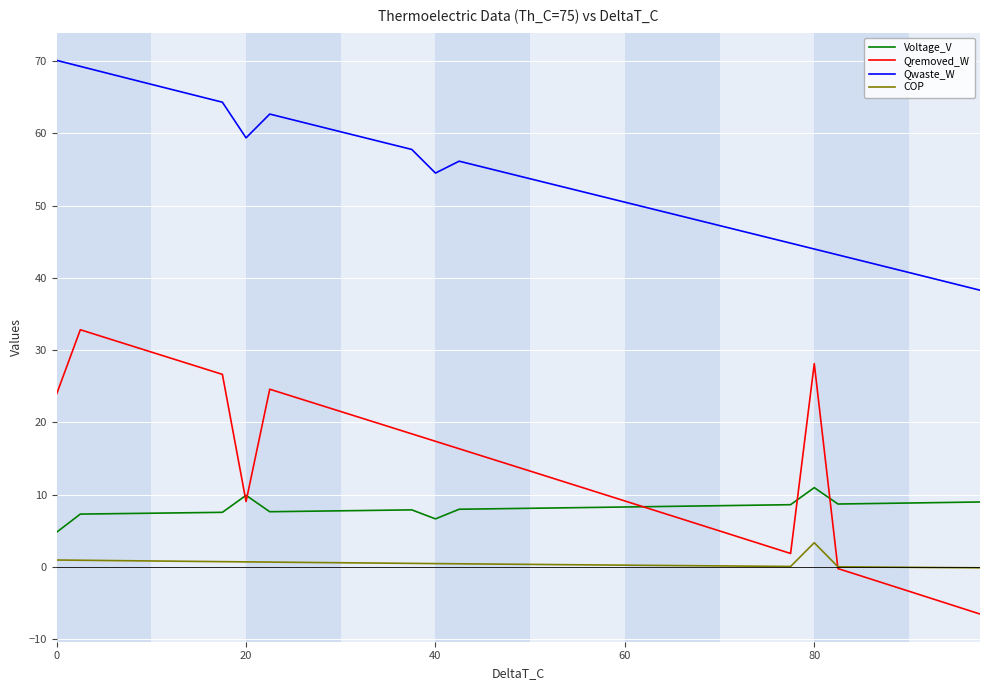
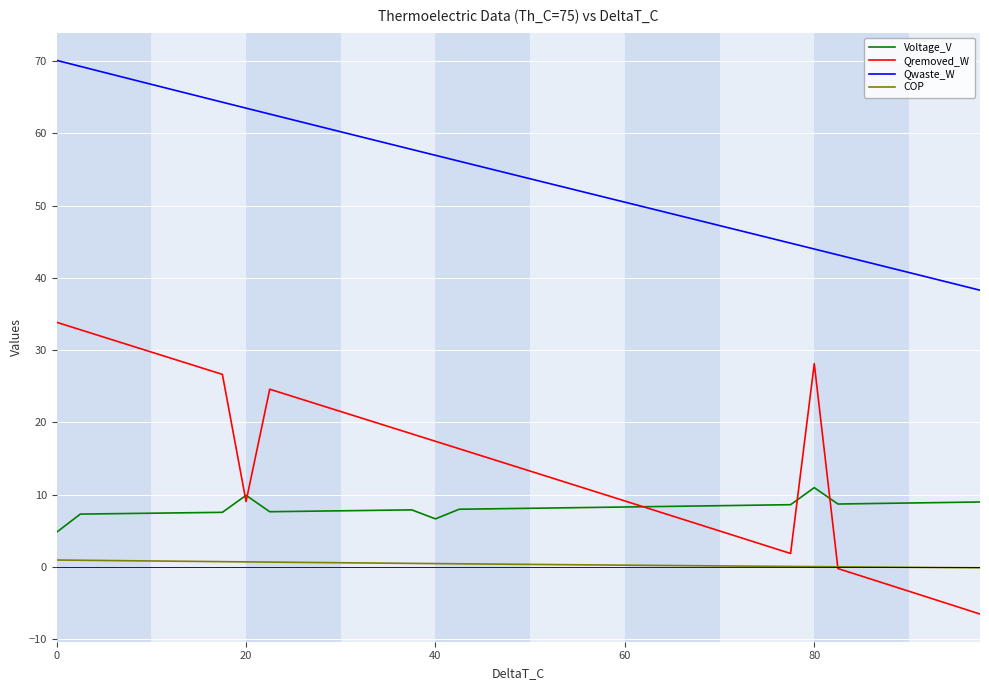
Qremoved_W, 0: 24 -> 34
Qwaste_W, 20: 59 -> 63
Qwaste_W, 40: 54 -> 57
COP, 80: 3 -> 0
